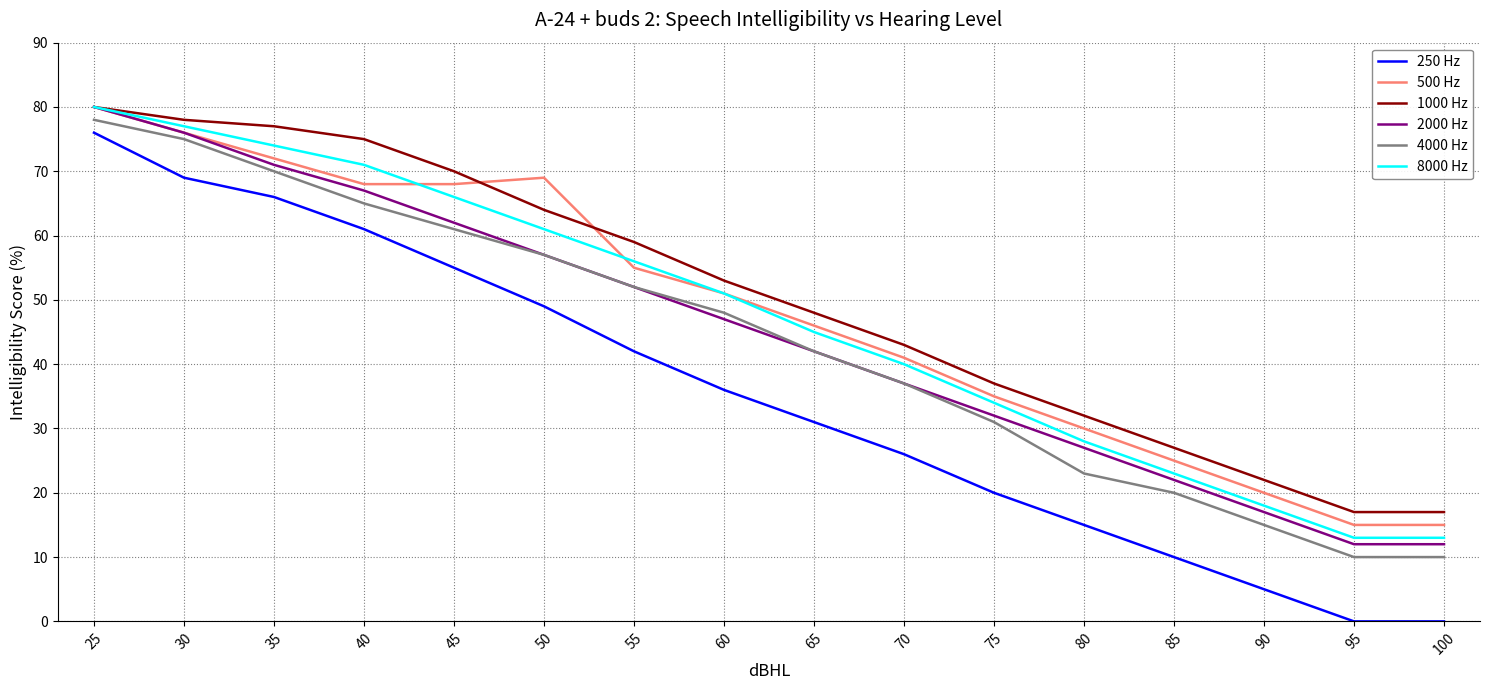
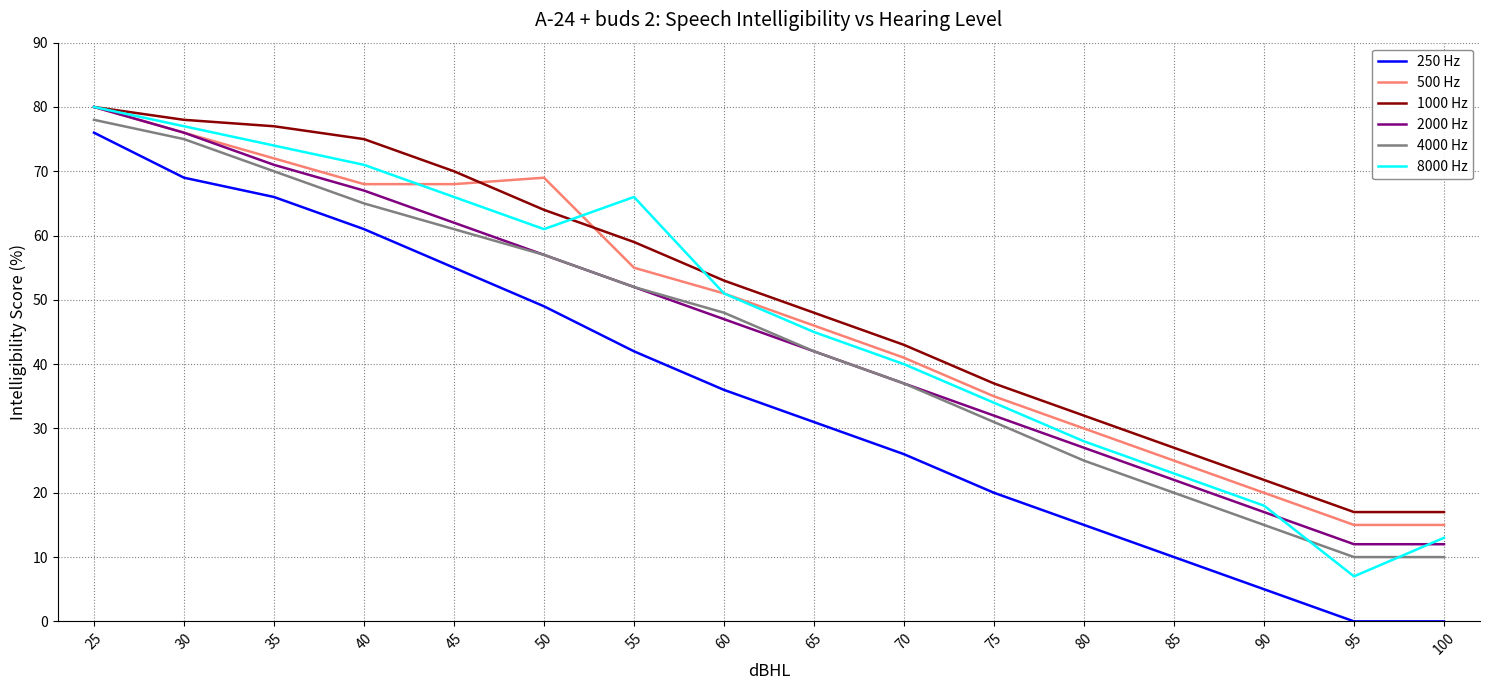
8000 Hz, 55: 56 -> 66
4000 Hz, 80: 23 -> 25
8000 Hz, 95: 13 -> 7
